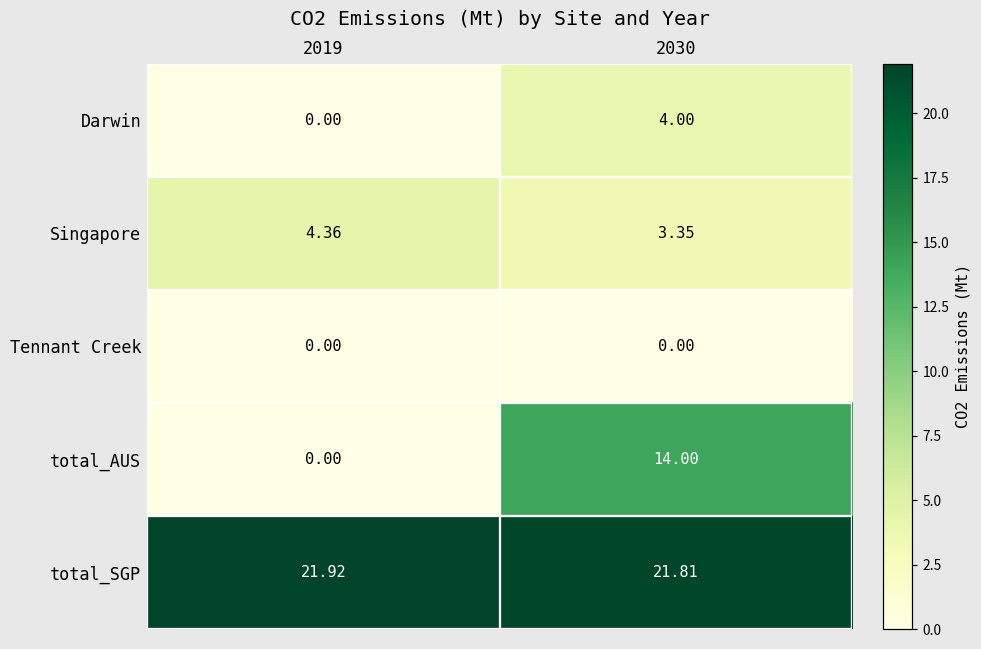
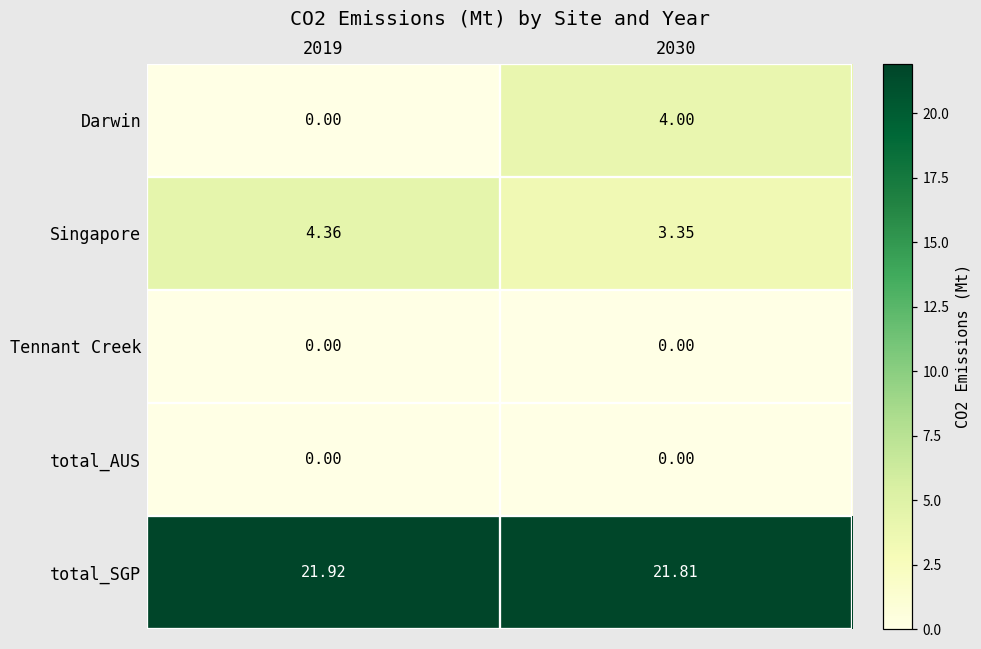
total_AUS, 2030: 14.00 -> 0.00
